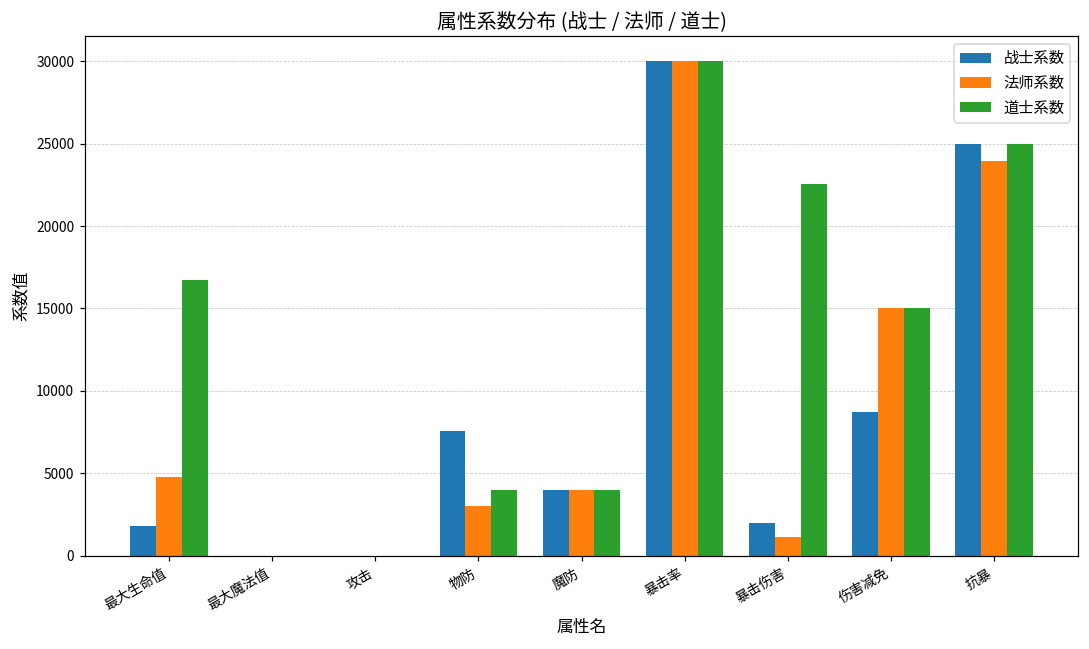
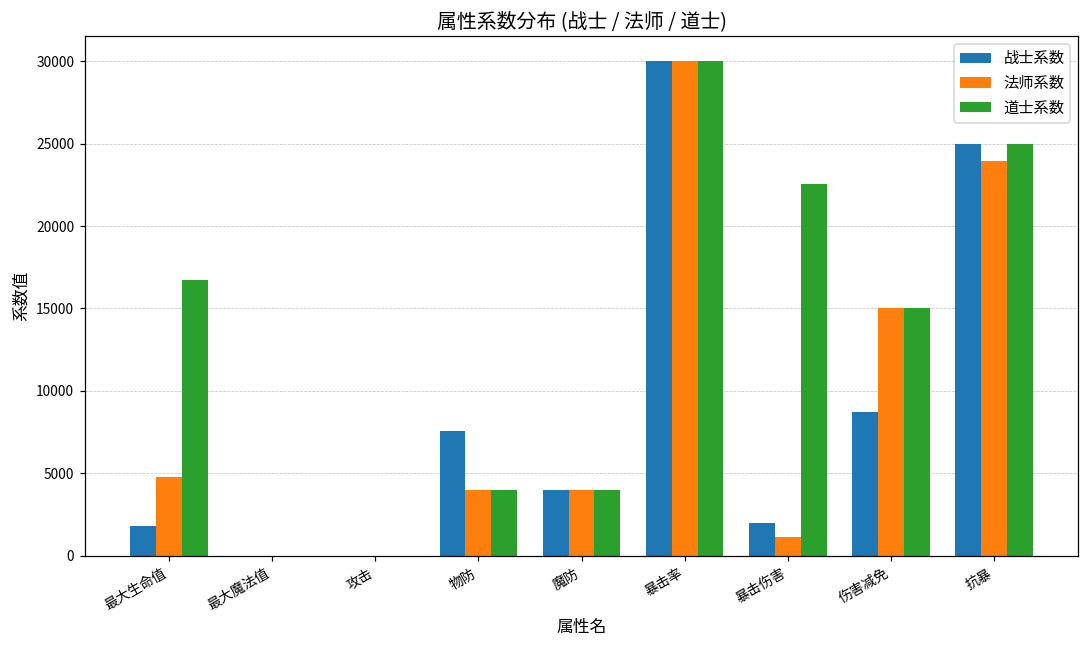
法师系数, 物防: 3000 -> 4000
